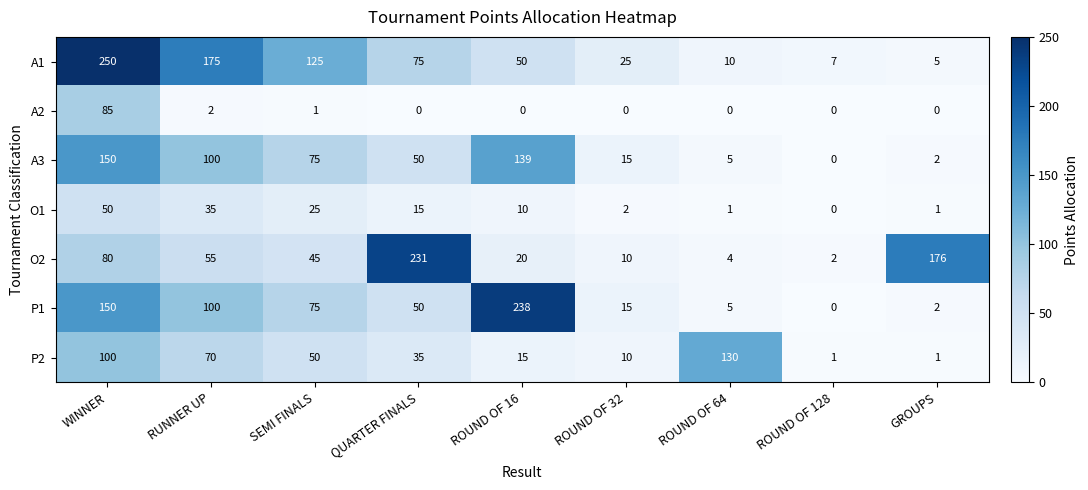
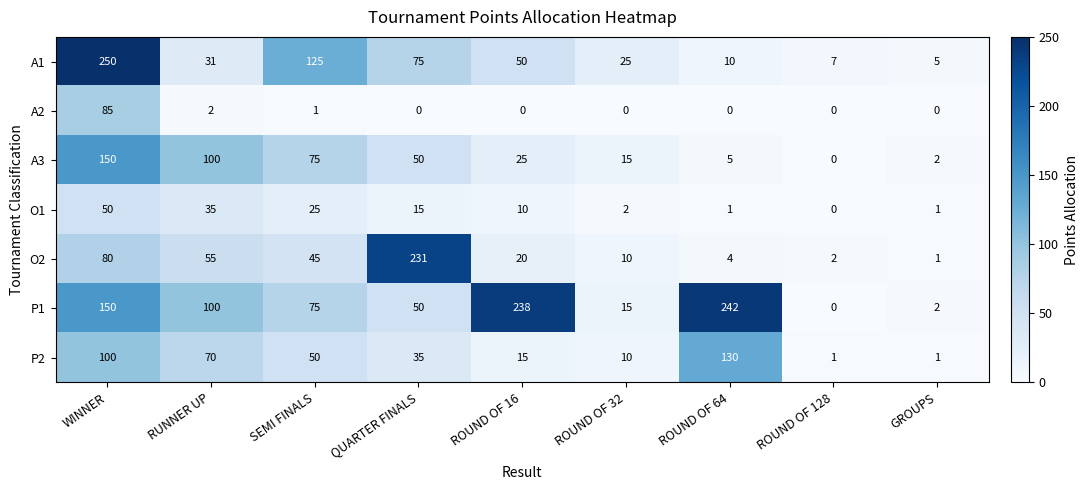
A1, RUNNER UP: 175 -> 31
A3, ROUND OF 16: 139 -> 25
O2, GROUPS: 176 -> 1
P1, ROUND OF 64: 5 -> 242
